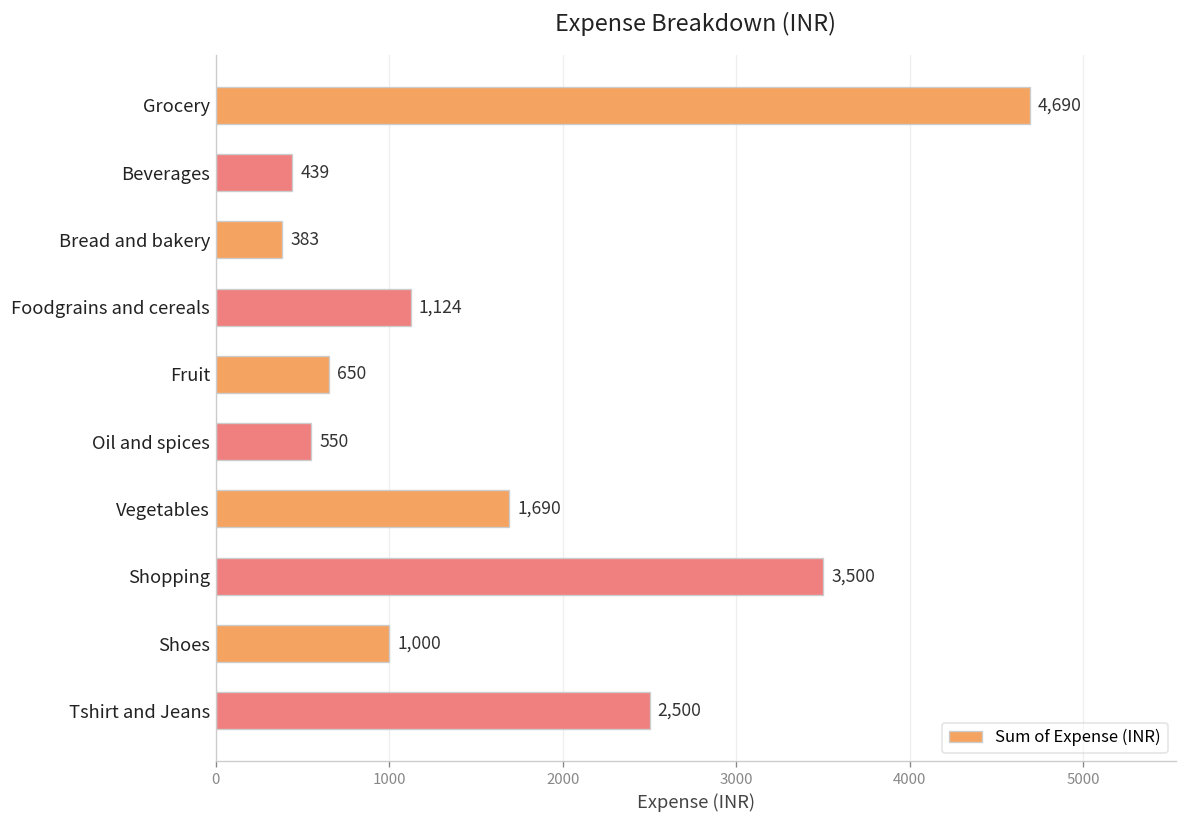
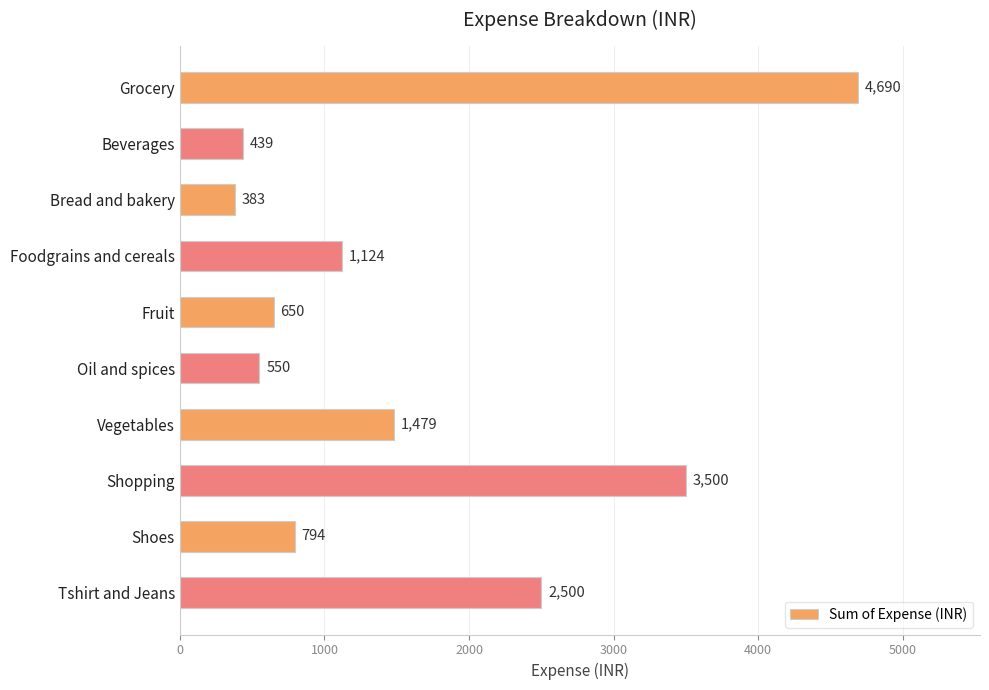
Vegetables: 1,690 -> 1,479
Shoes: 1,000 -> 794
